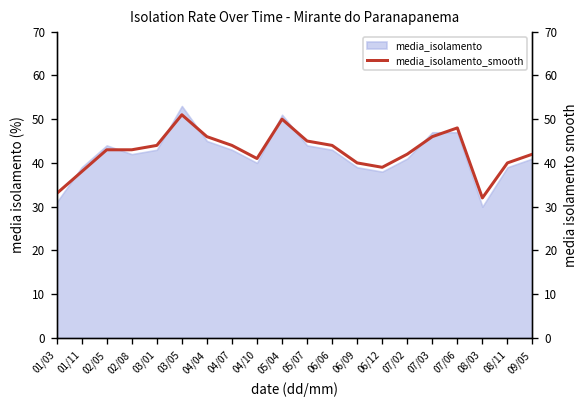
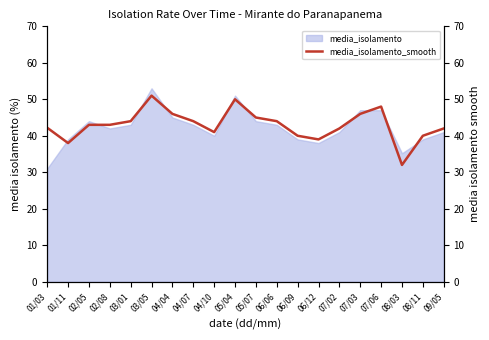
media_isolamento, 08/03: 30 -> 35
media_isolamento_smooth, 01/03: 33 -> 42
